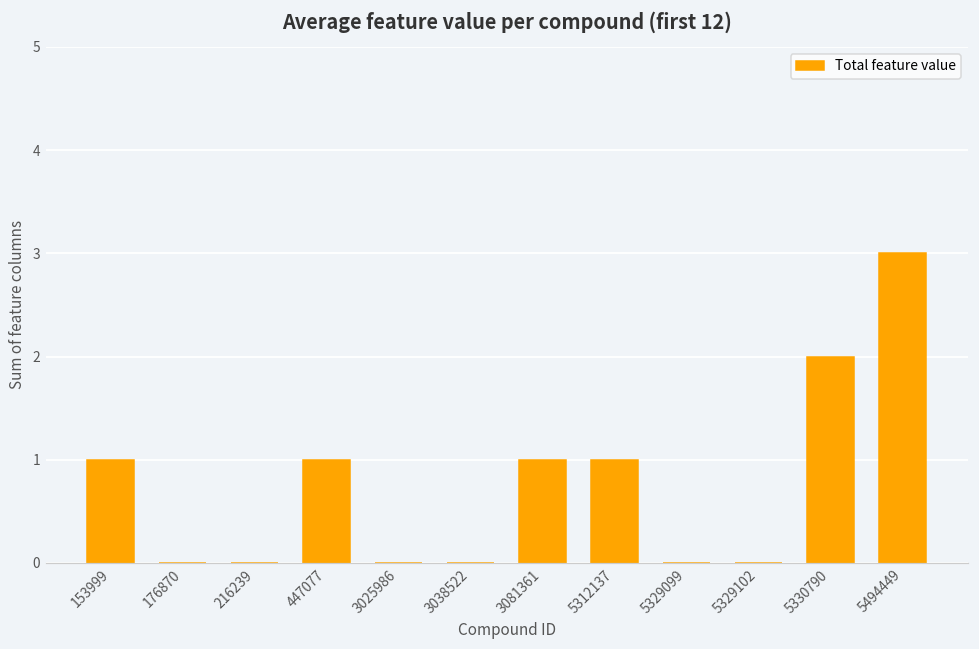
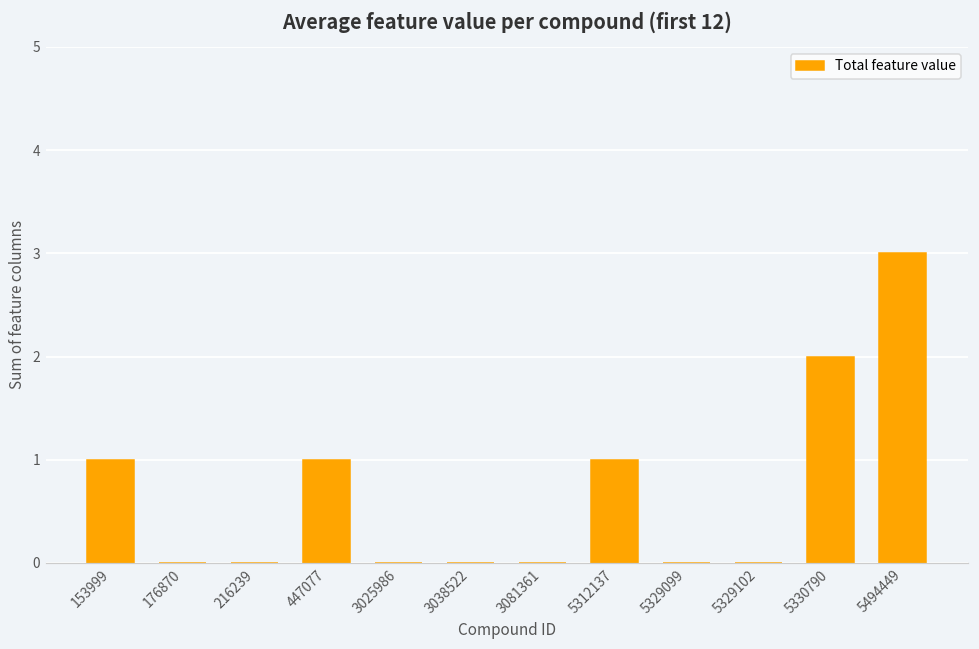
3081361: 1 -> 0
